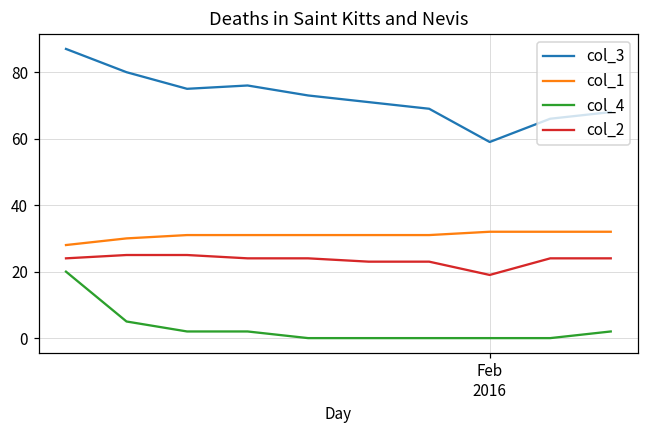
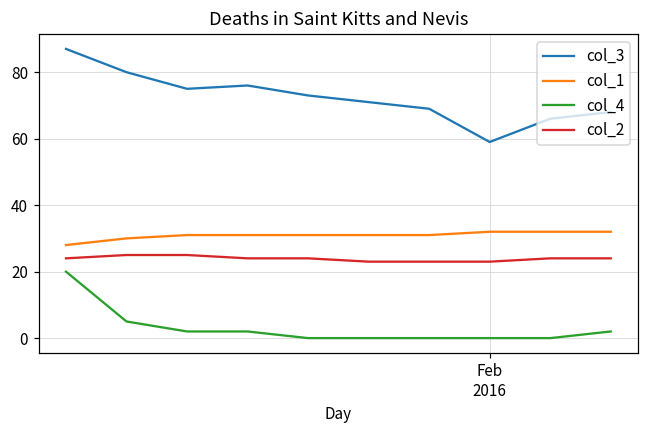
col_2, Feb 2016: 19 -> 23
